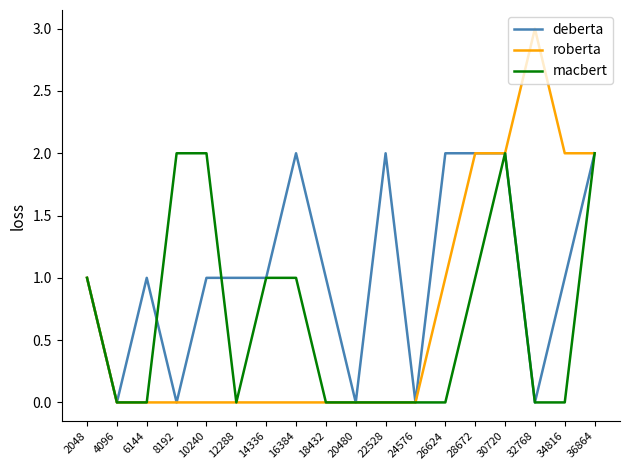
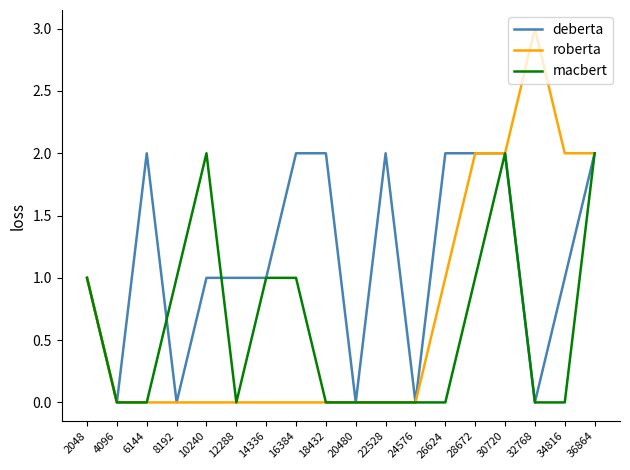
deberta, 6144: 1 -> 2
macbert, 8192: 2 -> 1
deberta, 18432: 1 -> 2
